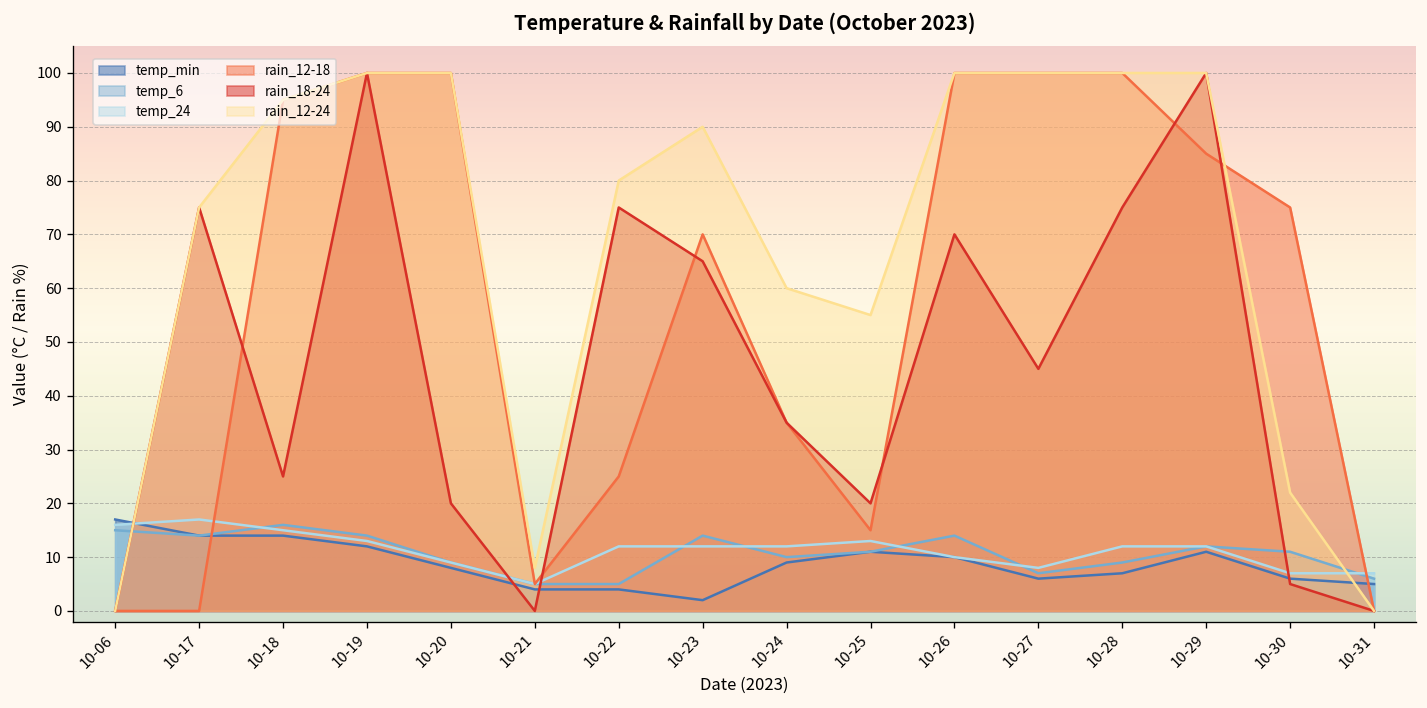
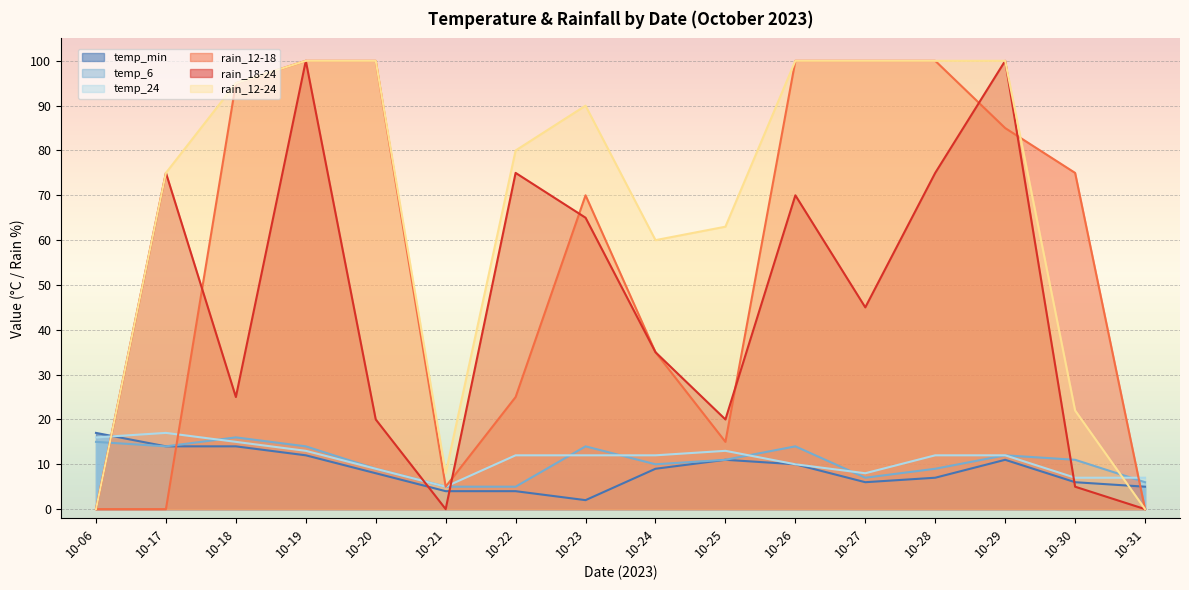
rain_12-24, 10-25: 55 -> 63
